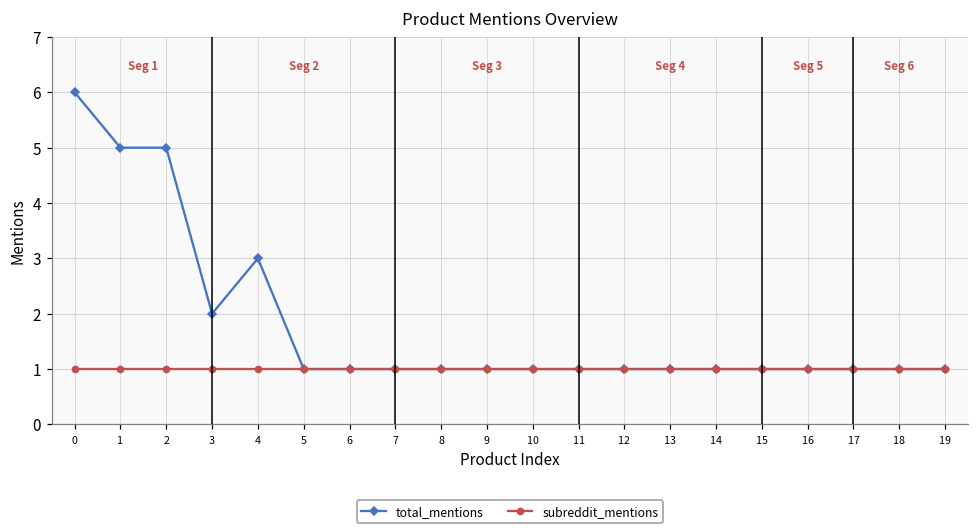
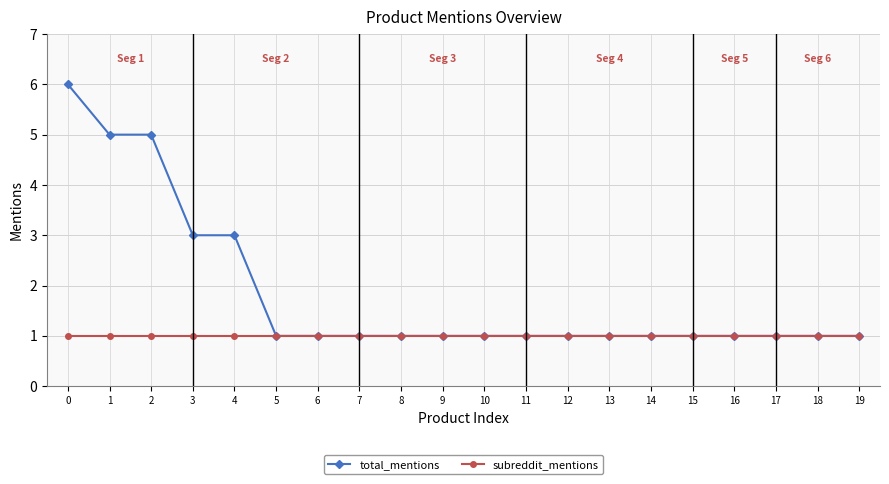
total_mentions, 3: 2 -> 3
